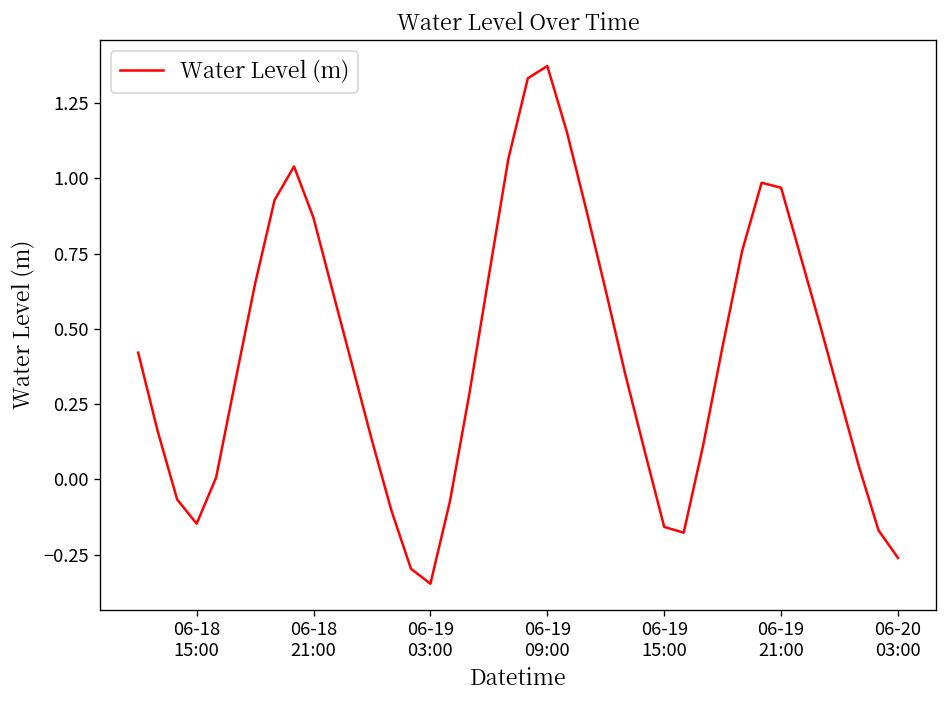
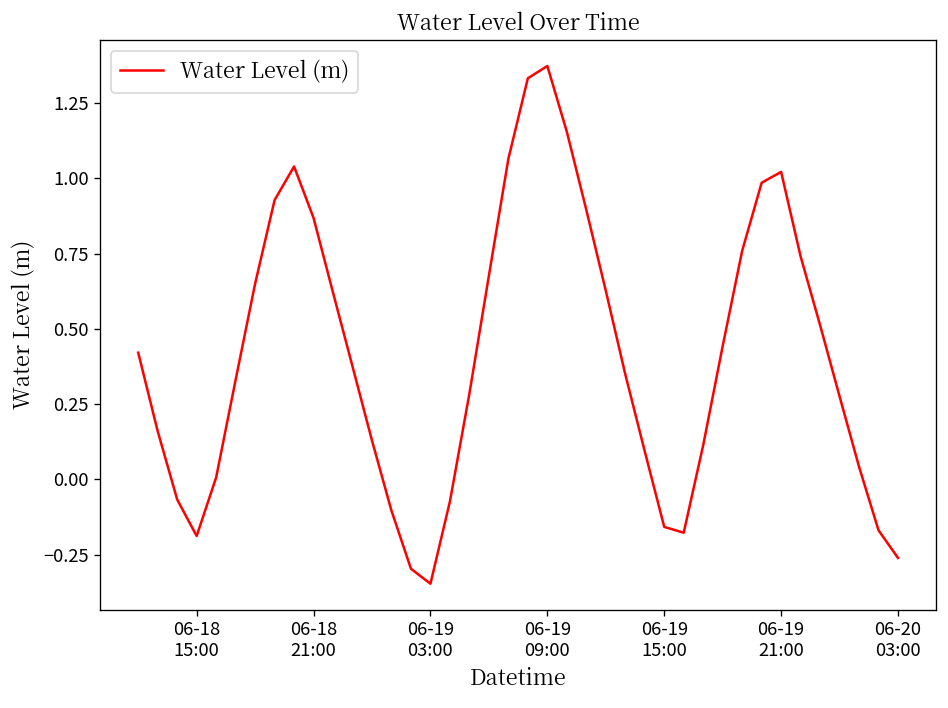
06-18 15:00: -0.15 -> -0.19
06-19 21:00: 0.97 -> 1.02
